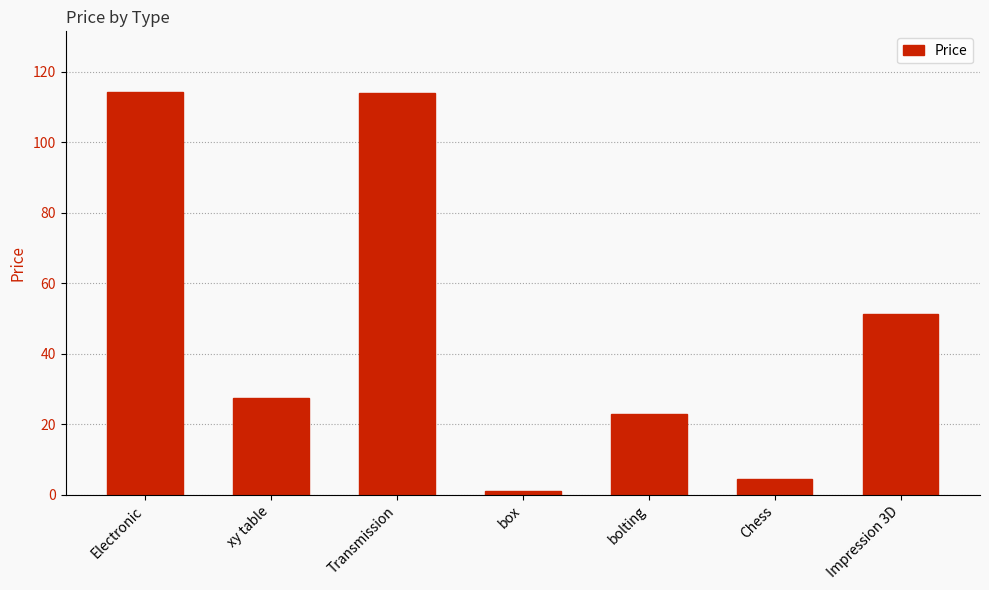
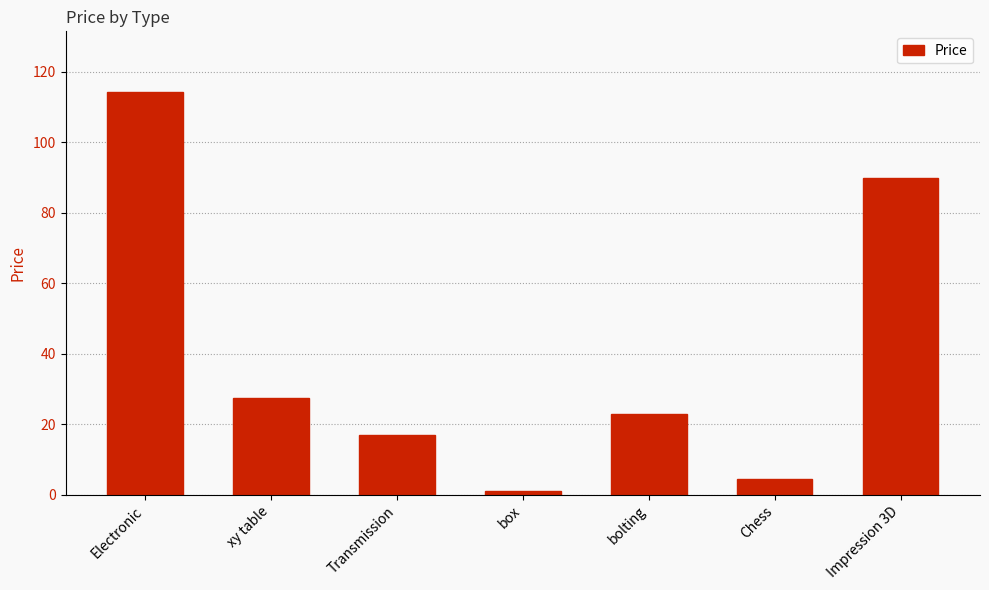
Transmission: 114 -> 17
Impression 3D: 51 -> 90
